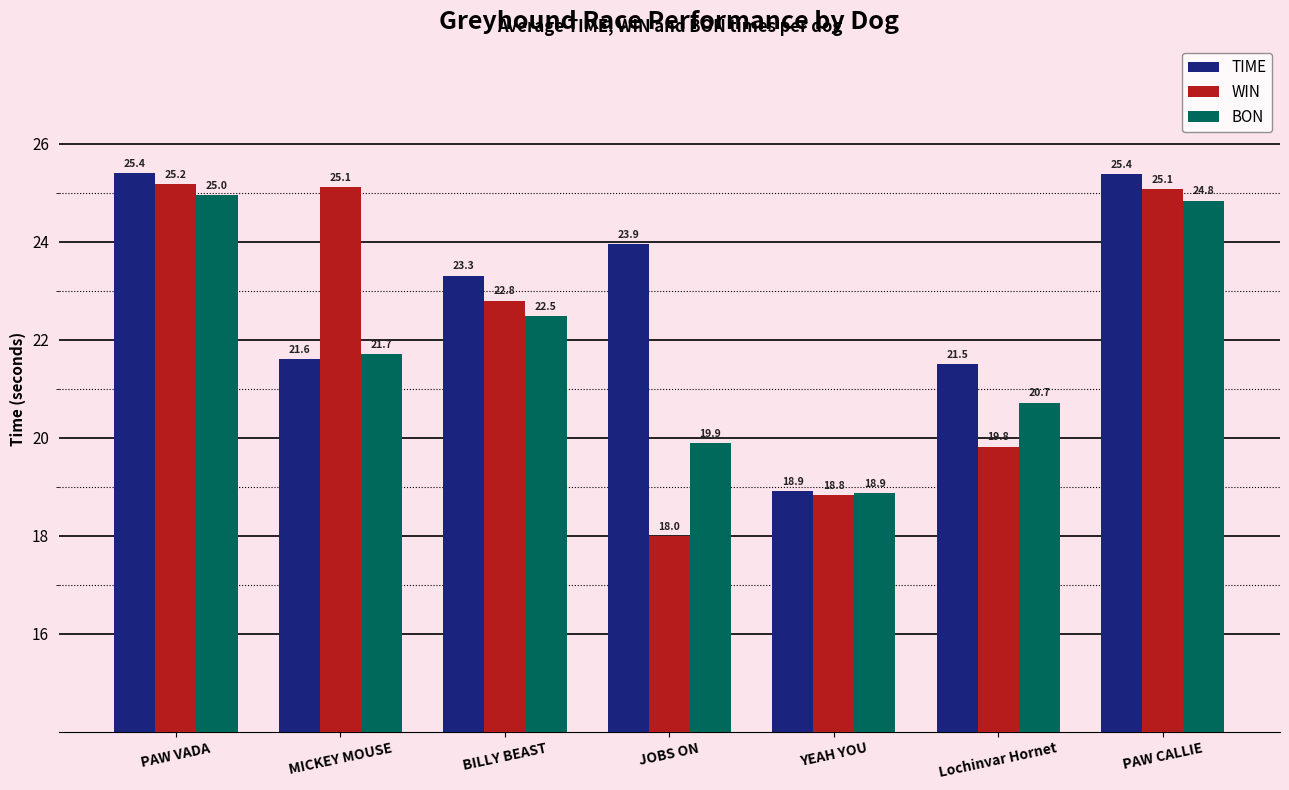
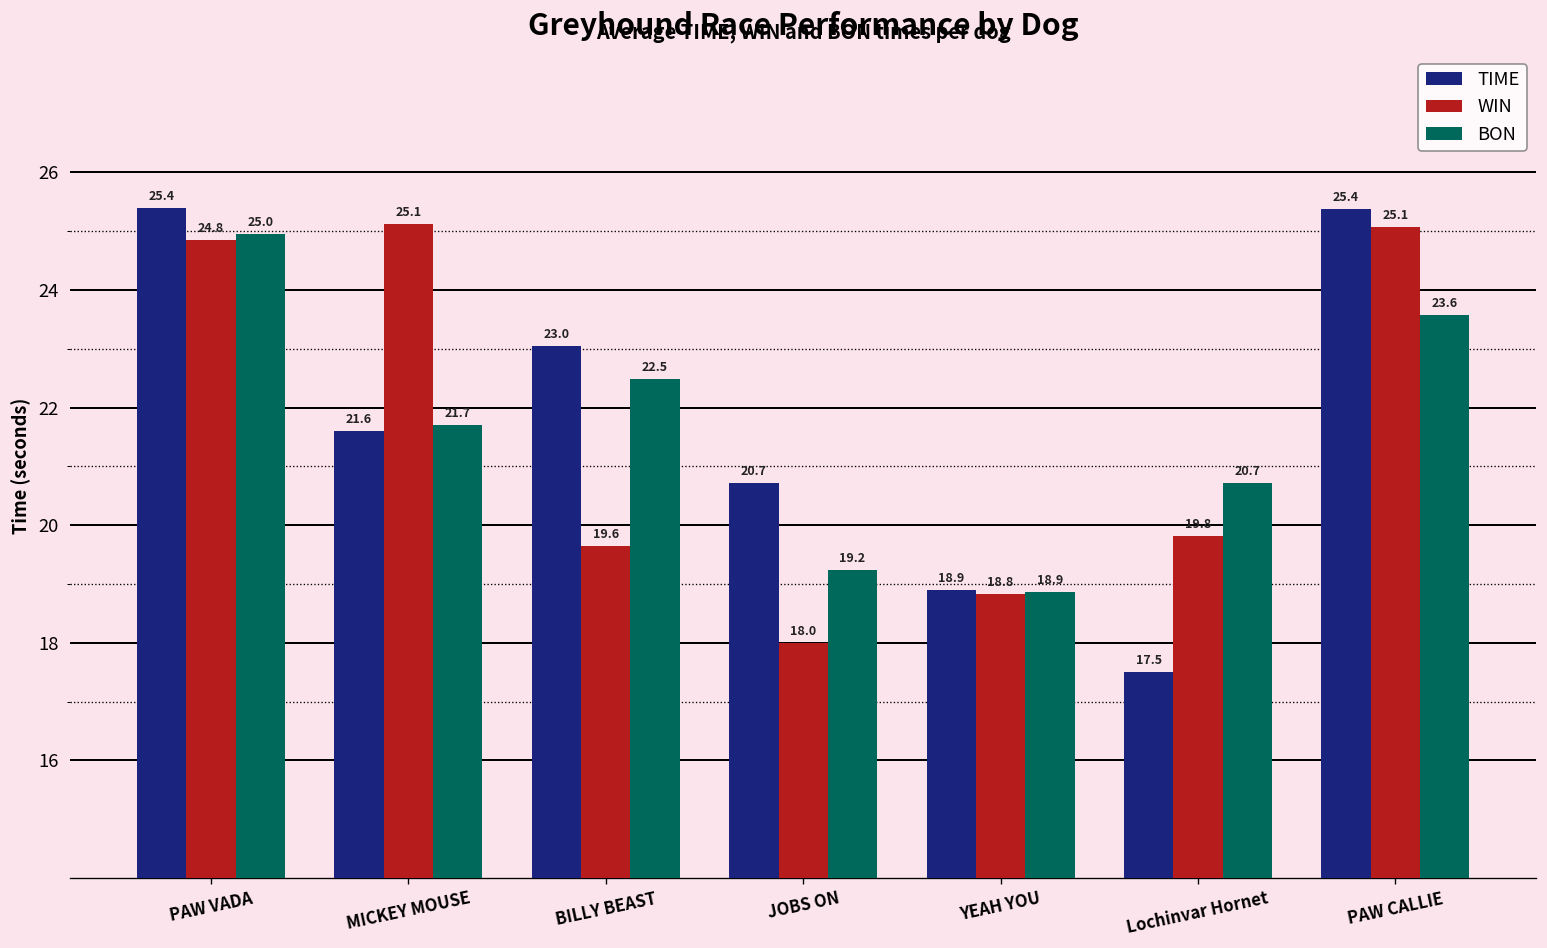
WIN, PAW VADA: 25.2 -> 24.8
TIME, BILLY BEAST: 23.3 -> 23.0
WIN, BILLY BEAST: 22.8 -> 19.6
TIME, JOBS ON: 23.9 -> 20.7
BON, JOBS ON: 19.9 -> 19.2
TIME, Lochinvar Hornet: 21.5 -> 17.5
BON, PAW CALLIE: 24.8 -> 23.6
